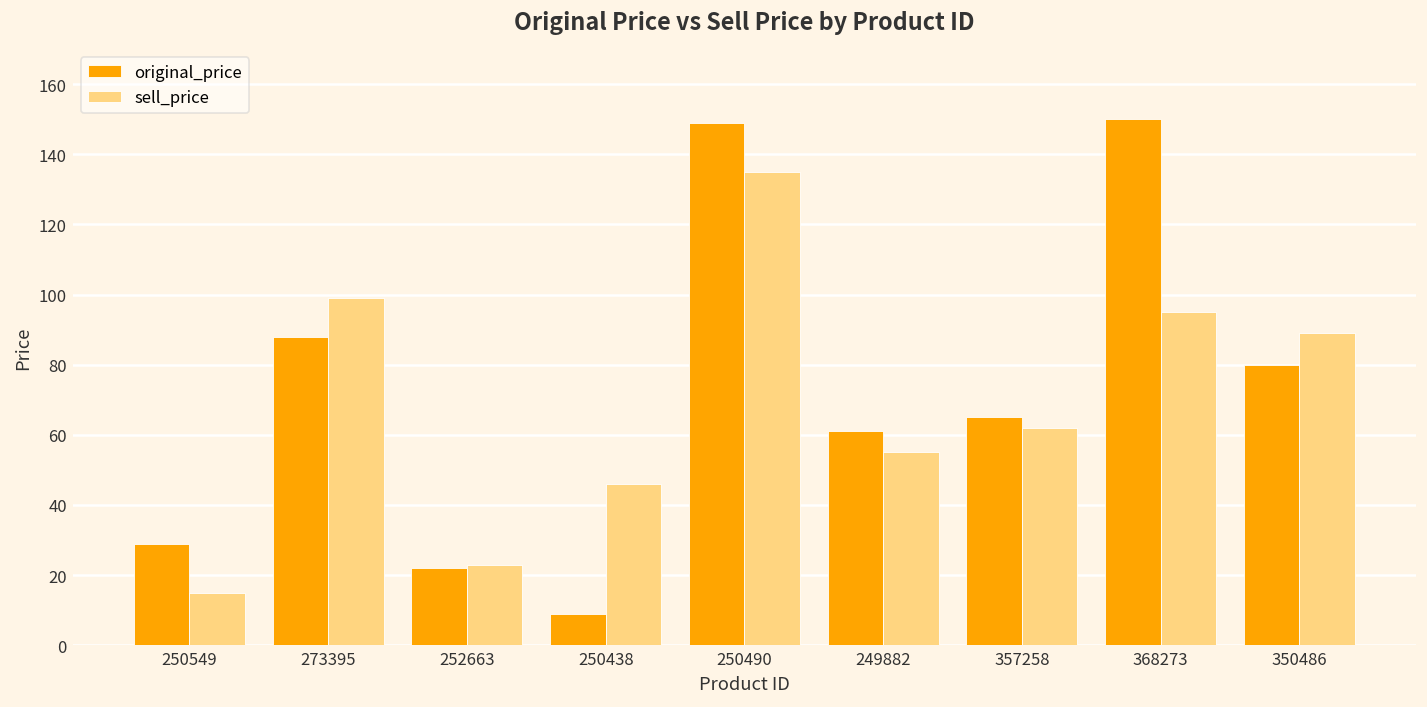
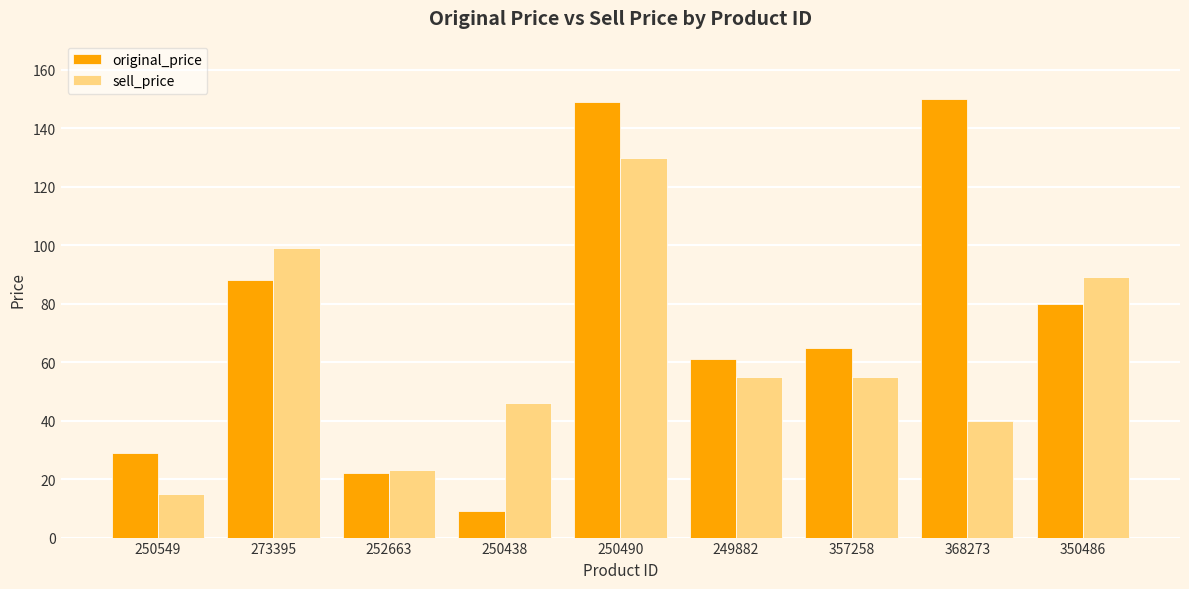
sell_price, 250490: 135 -> 130
sell_price, 357258: 62 -> 55
sell_price, 368273: 95 -> 40
